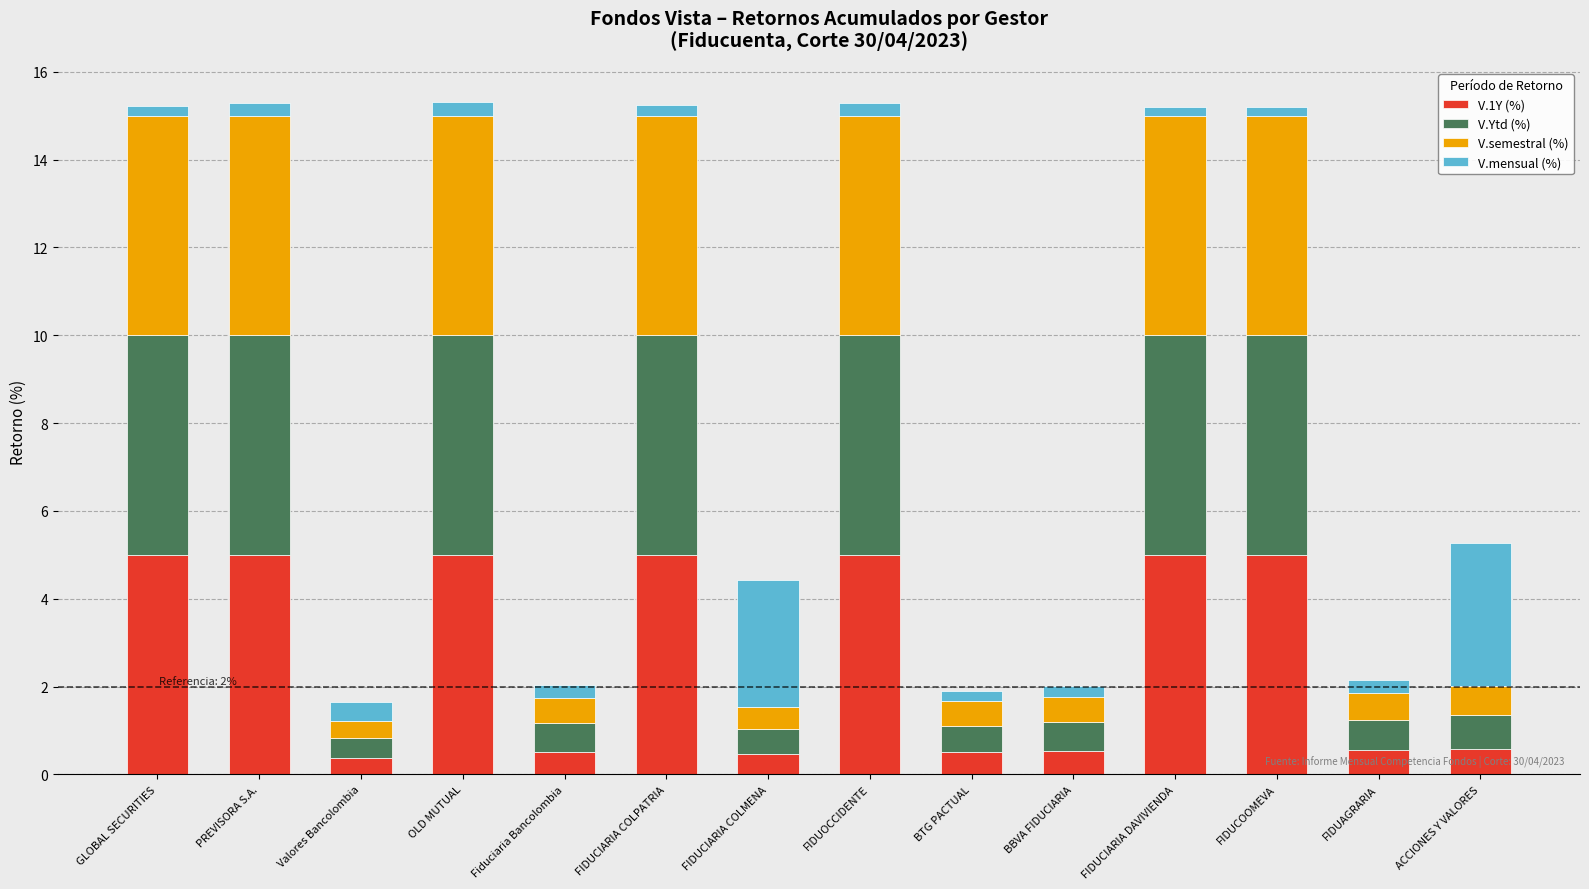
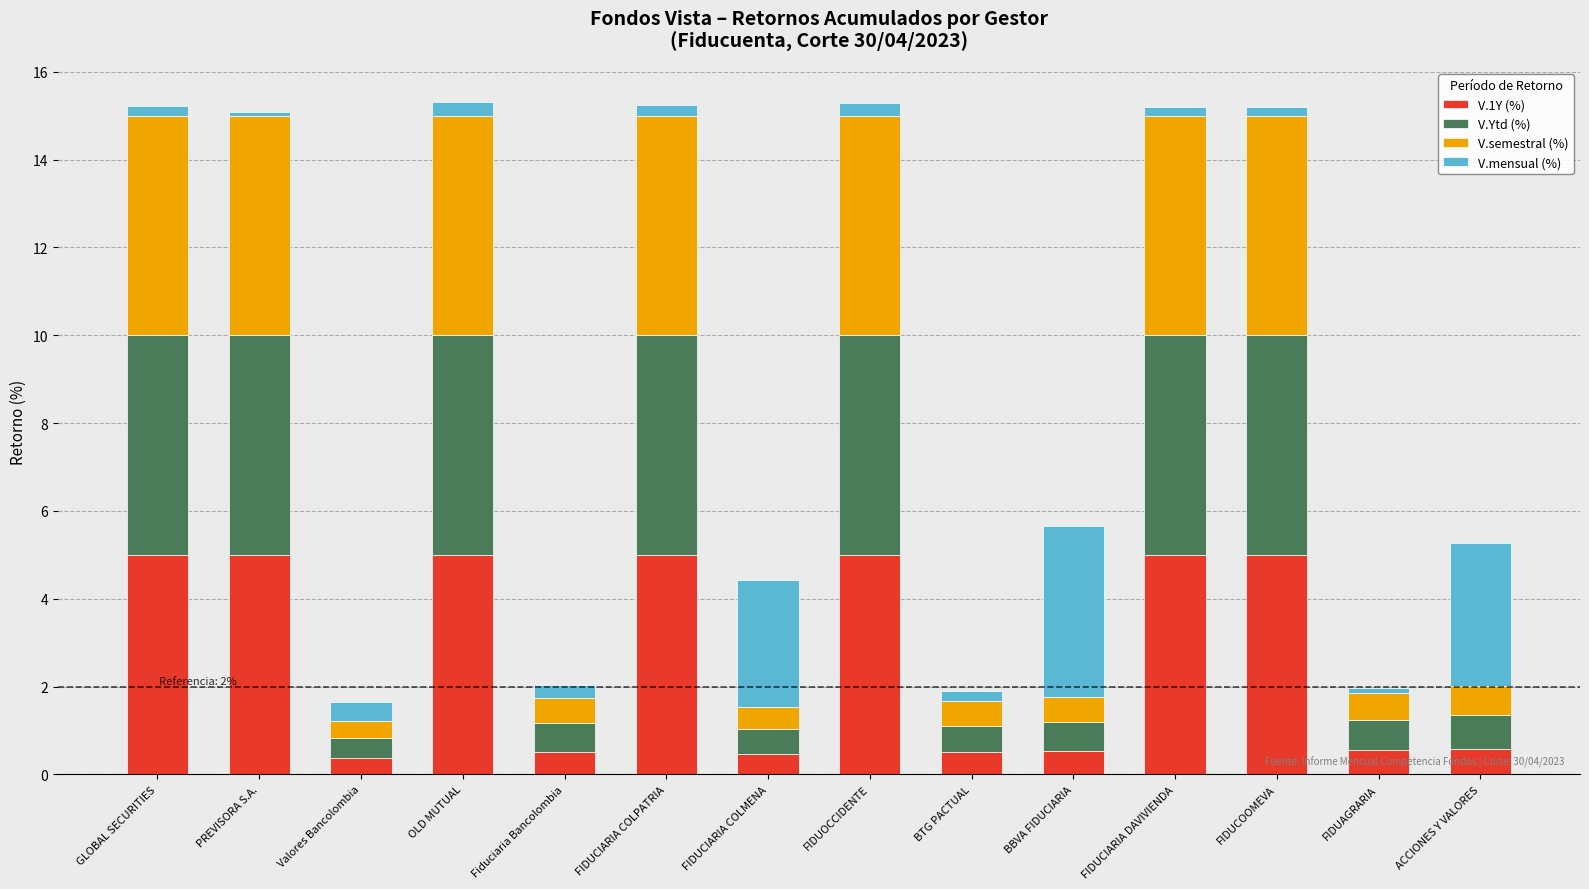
V.mensual (%), PREVISORA S.A.: 0.3 -> 0.1
V.mensual (%), BBVA FIDUCIARIA: 0.2 -> 3.9
V.mensual (%), FIDUAGRARIA: 0.3 -> 0.1
